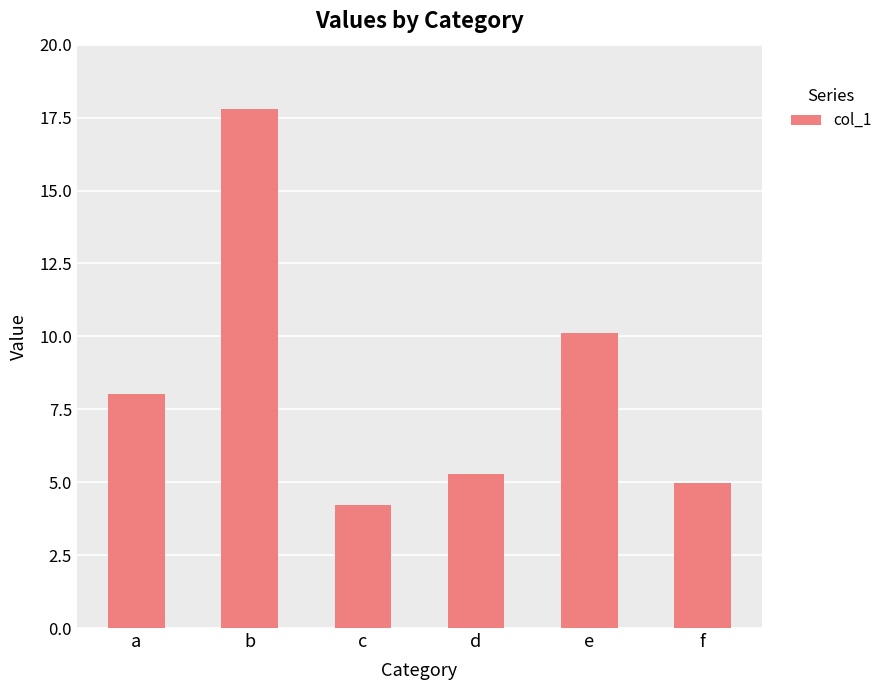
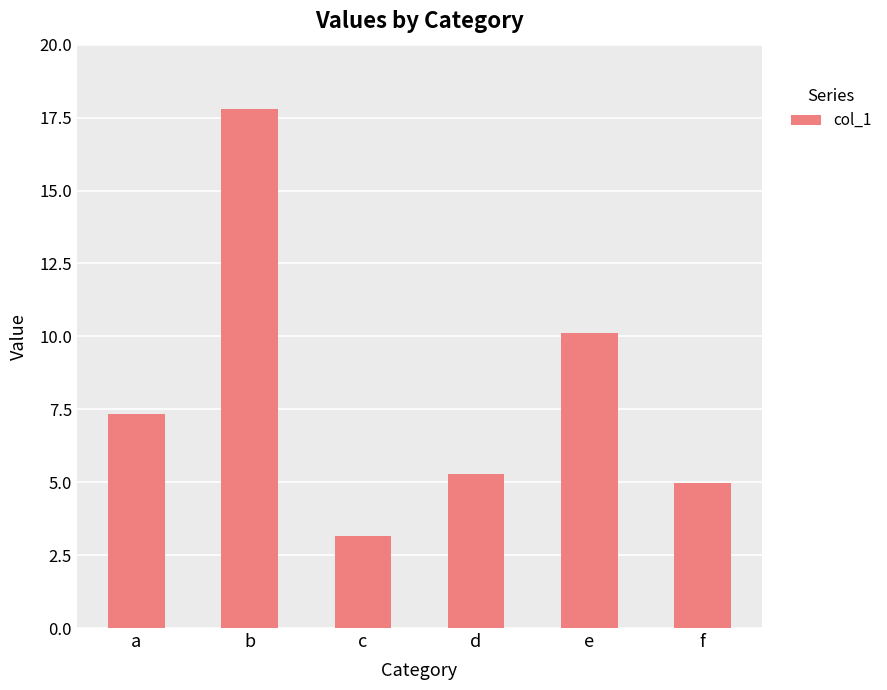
a: 8.0 -> 7.3
c: 4.2 -> 3.2
